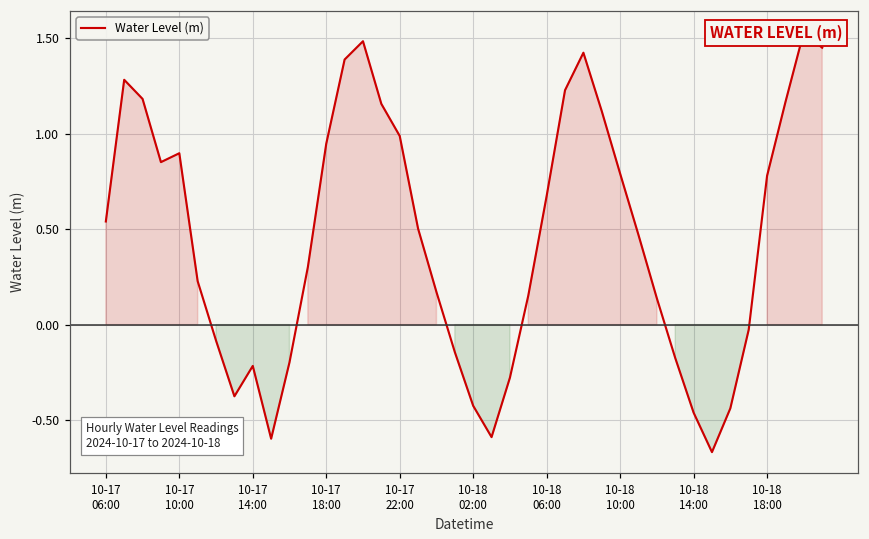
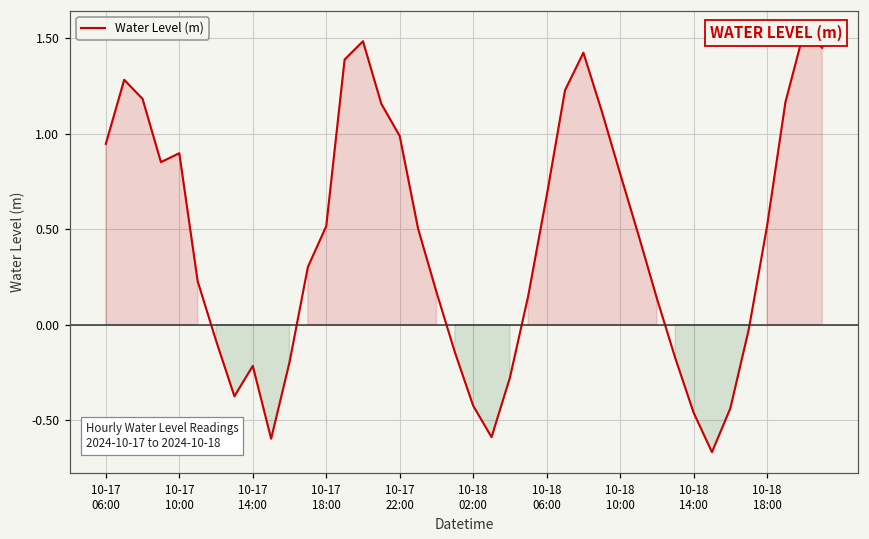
10-17 06:00: 0.54 -> 0.95
10-17 18:00: 0.95 -> 0.52
10-18 18:00: 0.78 -> 0.52
